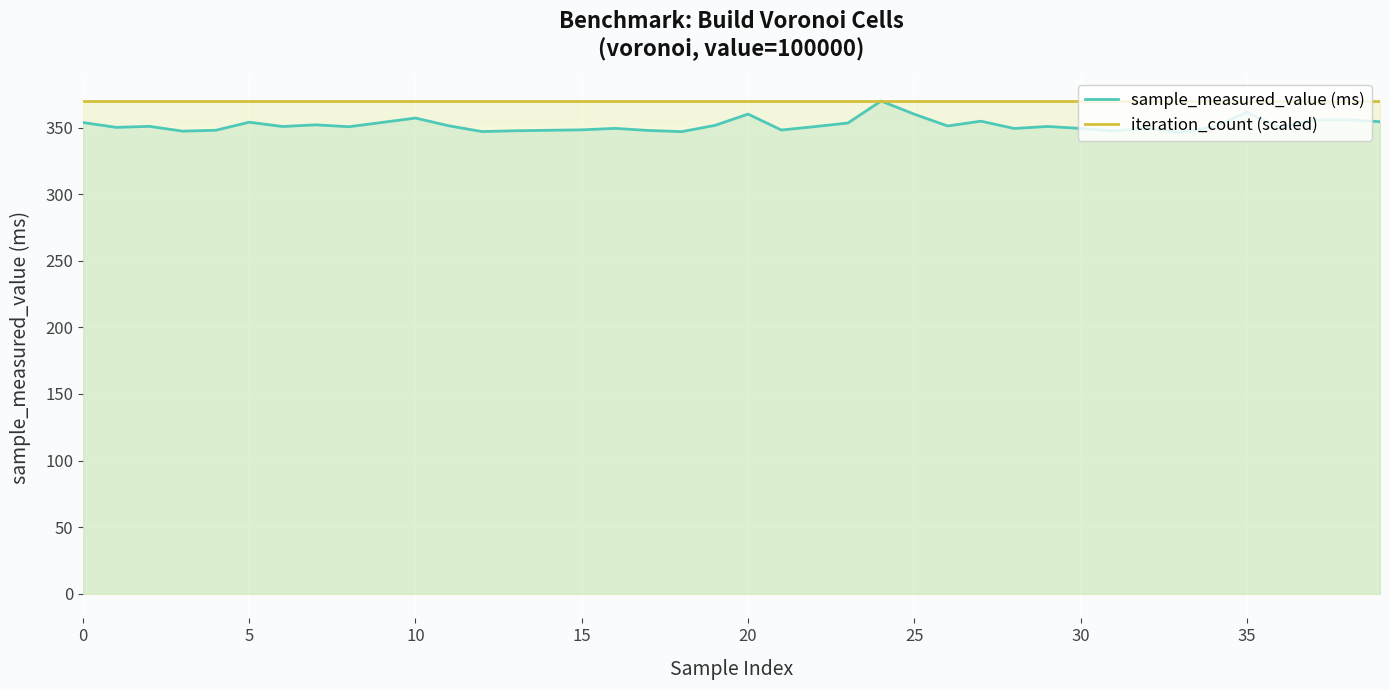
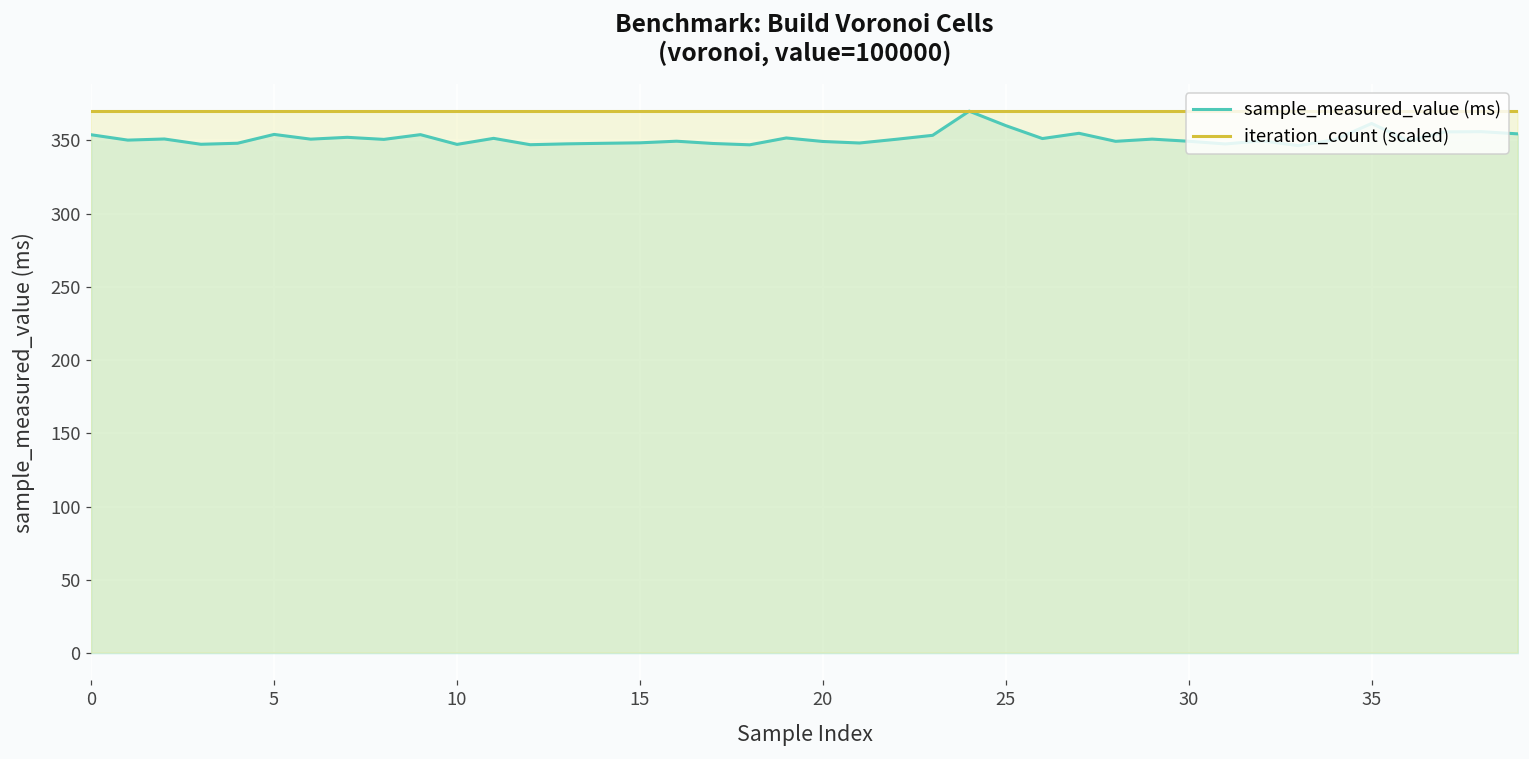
sample_measured_value (ms), 10: 357 -> 347
sample_measured_value (ms), 20: 360 -> 349
